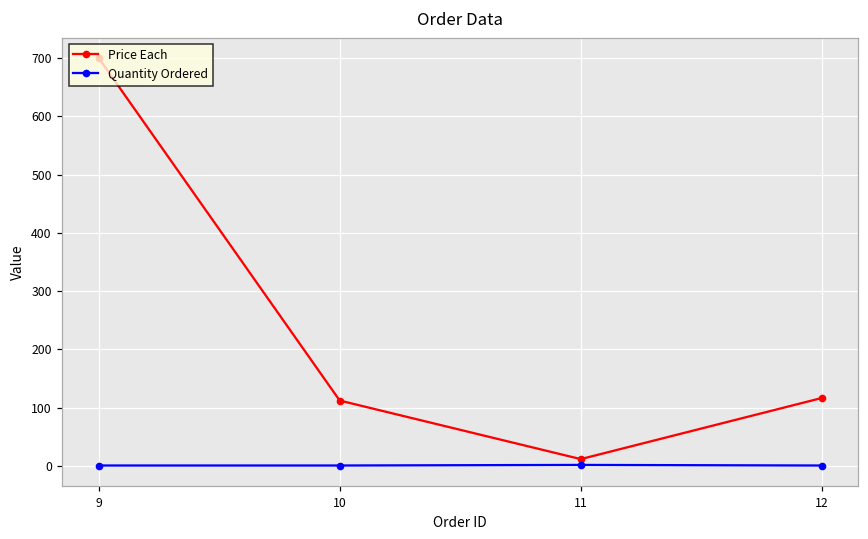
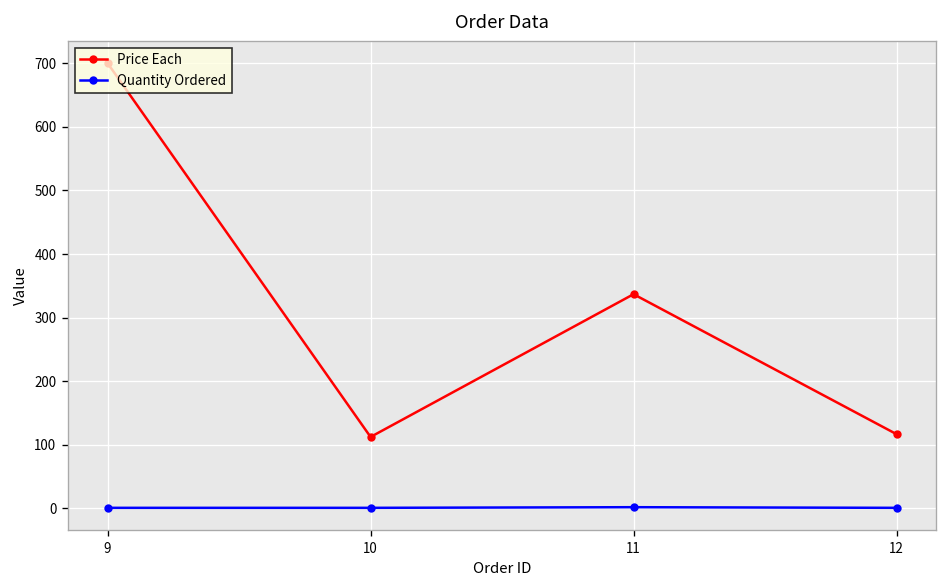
Price Each, 11: 10 -> 340
